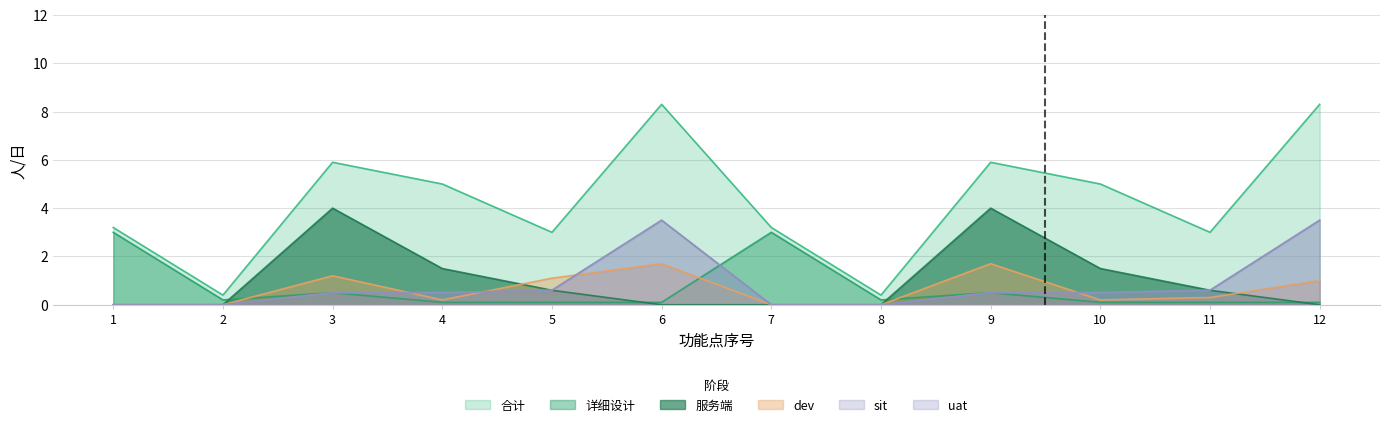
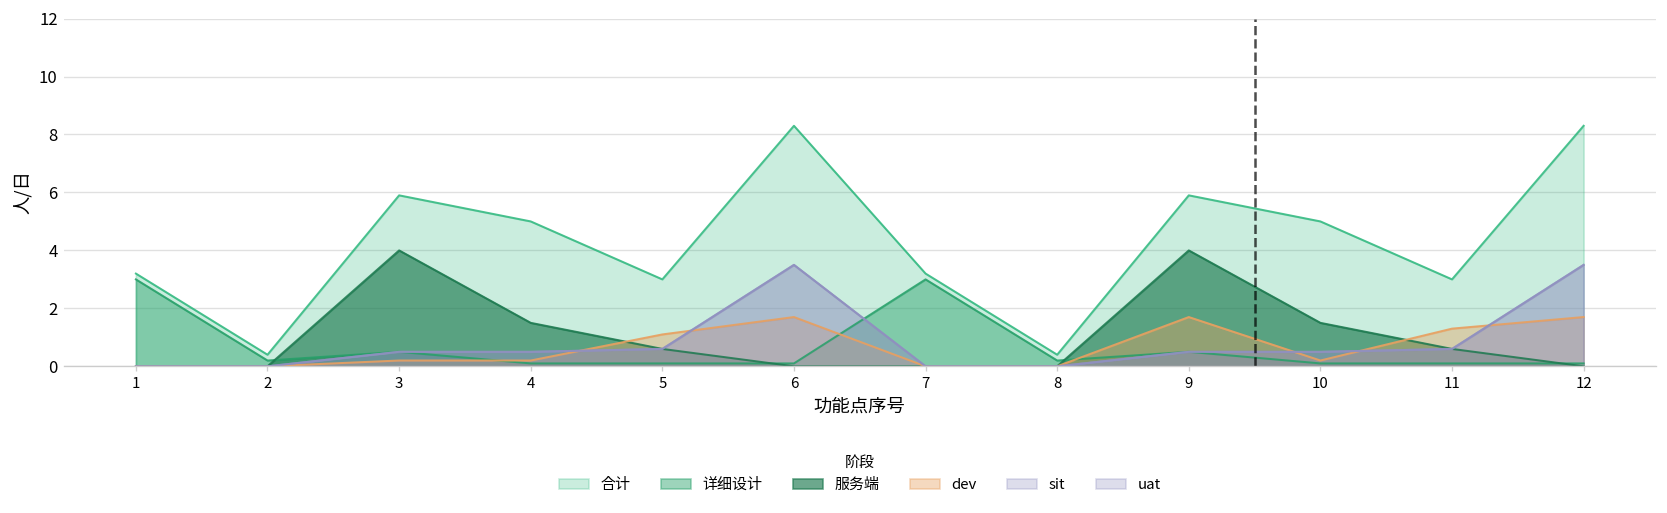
dev, 3: 1.2 -> 0.2
dev, 11: 0.3 -> 1.3
dev, 12: 1.0 -> 1.7
